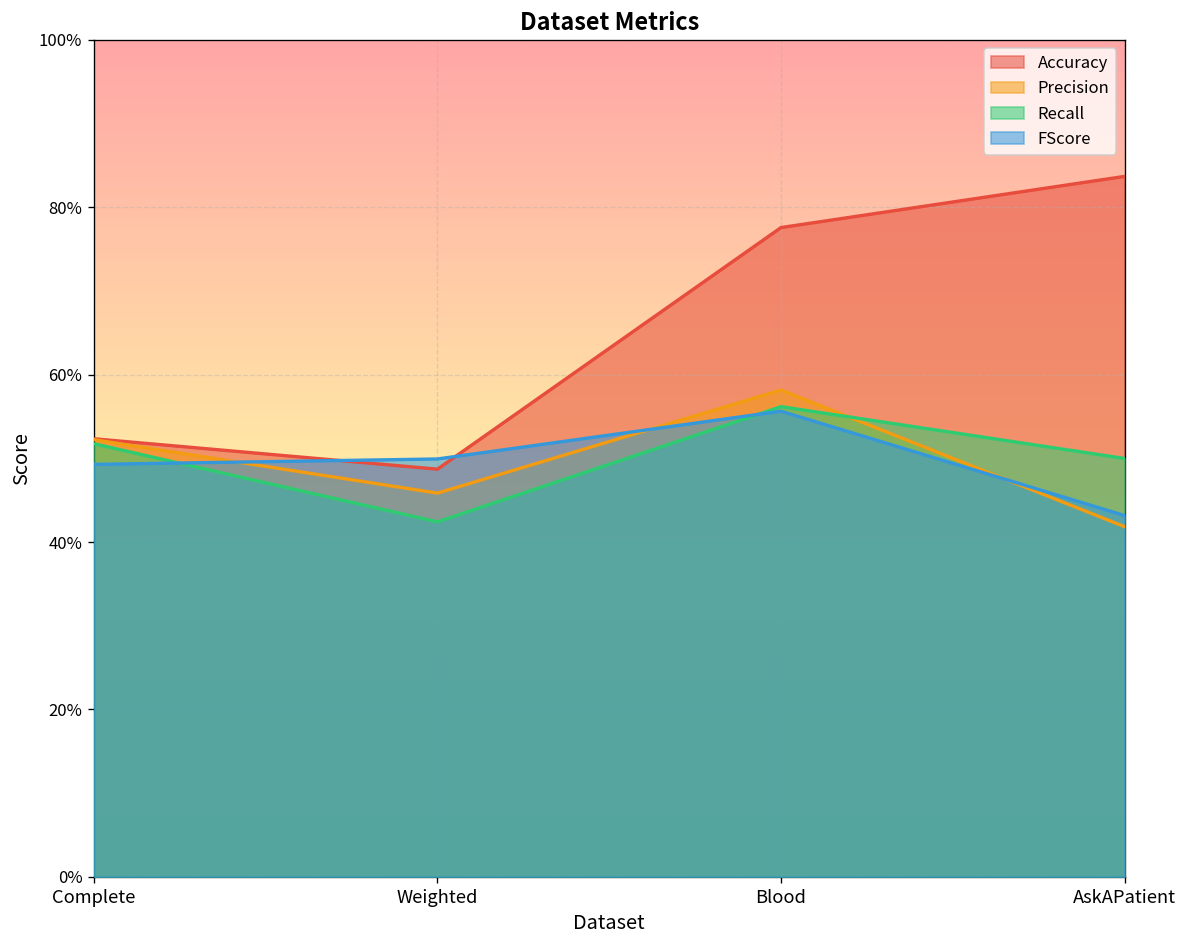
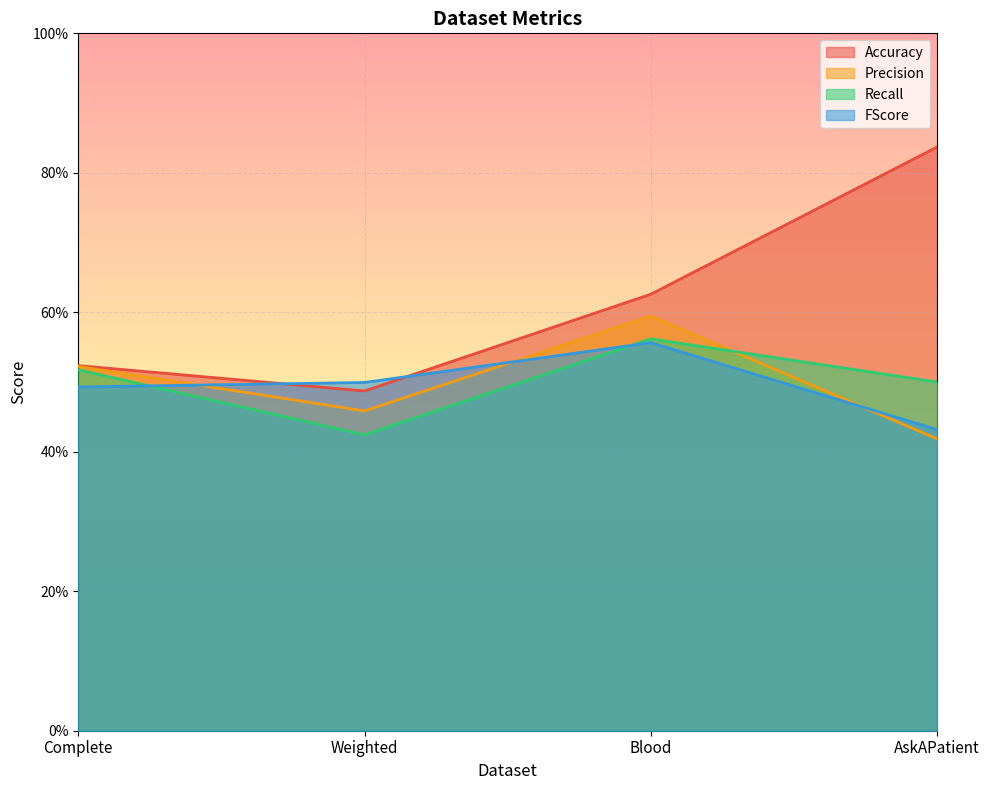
Accuracy, Blood: 78% -> 63%
Precision, Blood: 58% -> 59%
